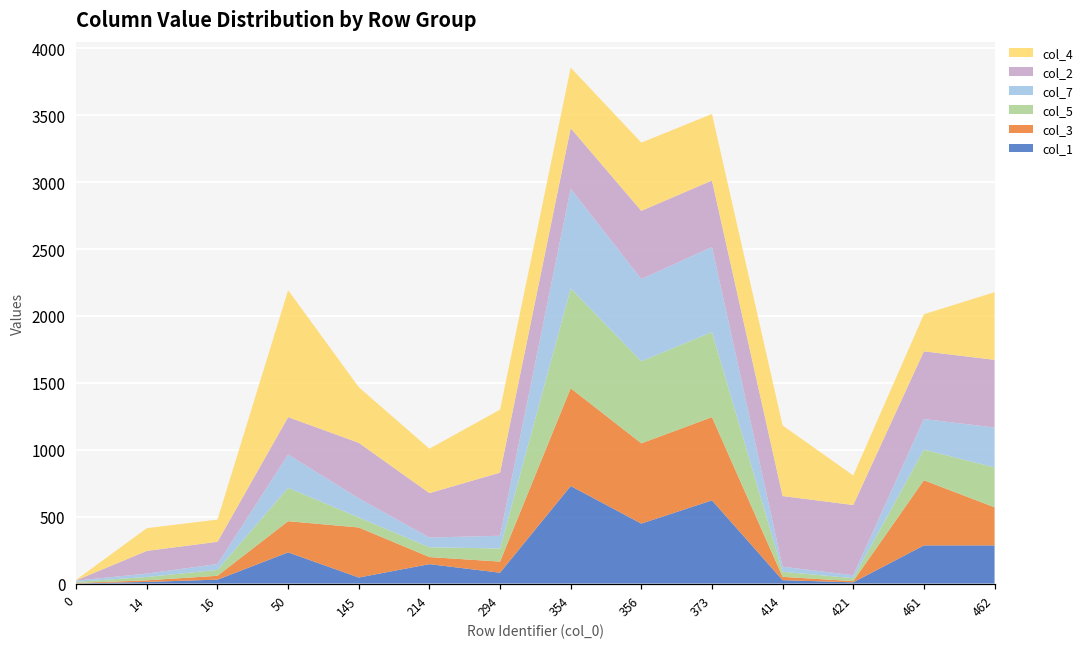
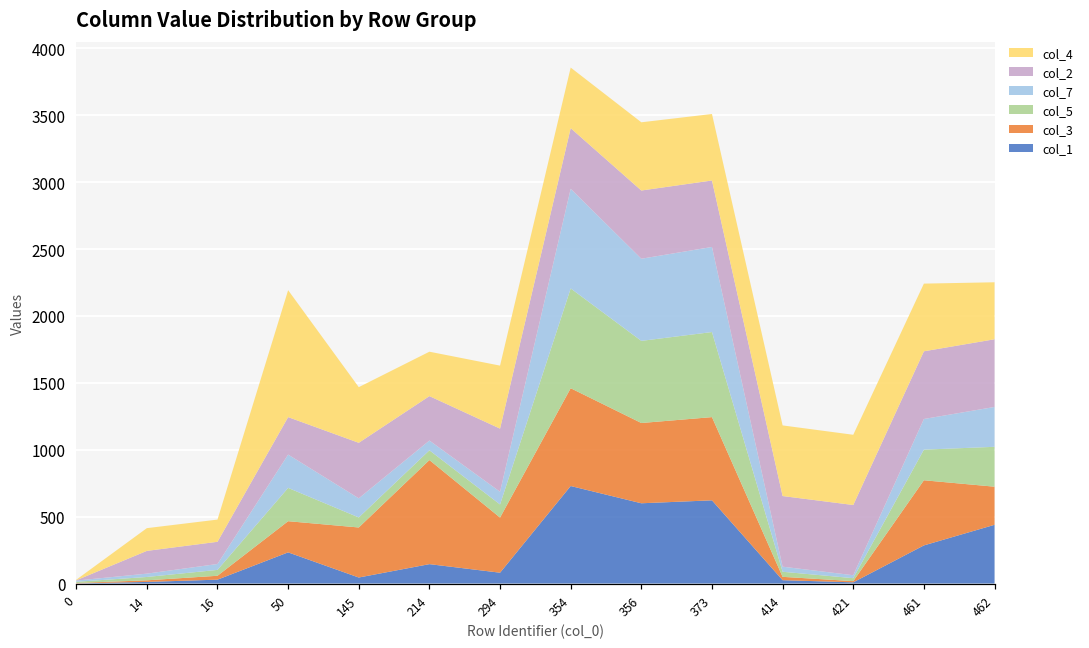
col_3, 214: 50 -> 780
col_3, 294: 80 -> 410
col_1, 356: 450 -> 600
col_4, 421: 220 -> 530
col_4, 461: 280 -> 510
col_1, 462: 290 -> 440
col_4, 462: 510 -> 430
